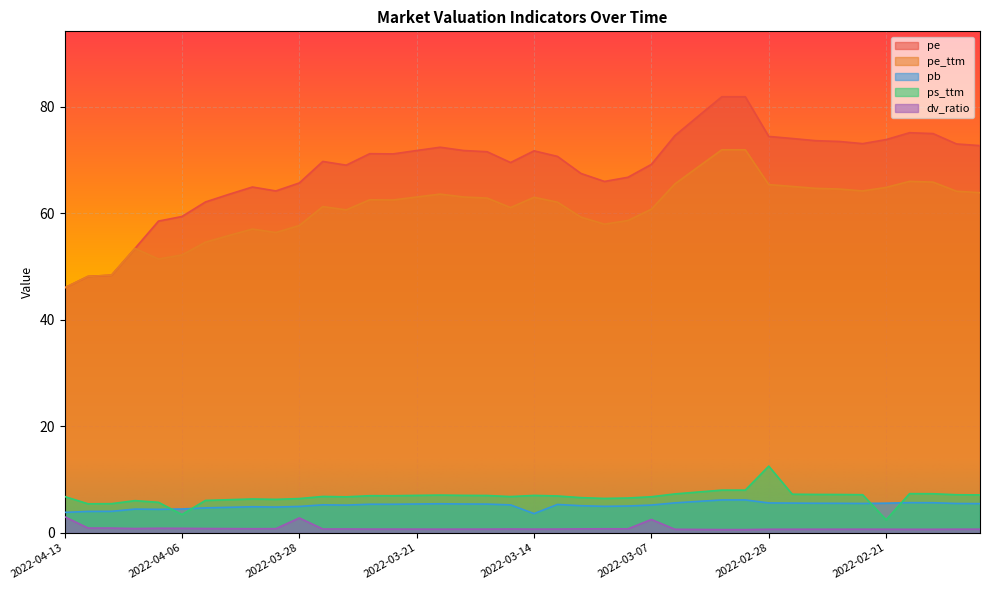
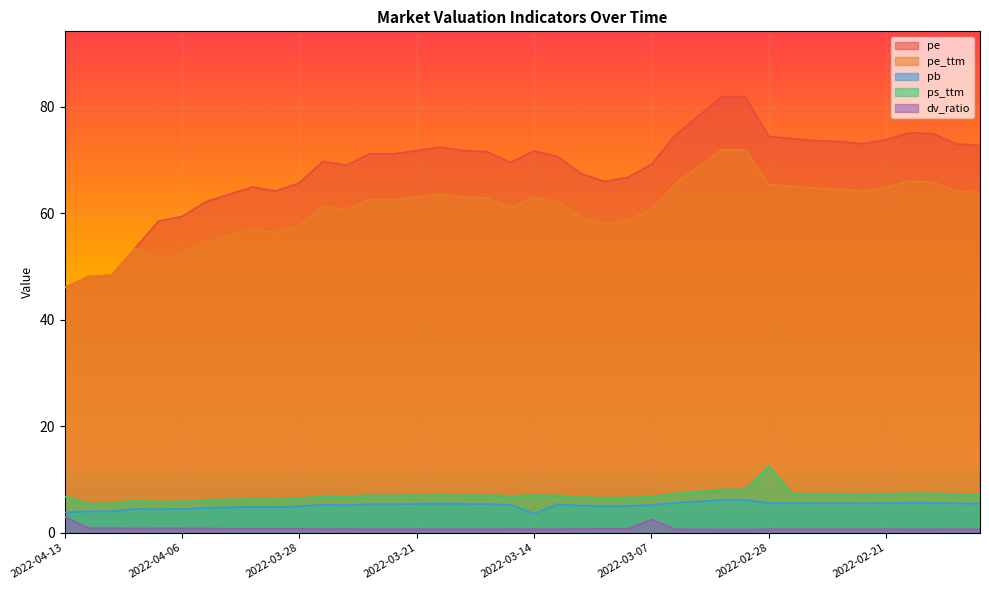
ps_ttm, 2022-04-06: 3 -> 6
dv_ratio, 2022-03-28: 3 -> 1
ps_ttm, 2022-02-21: 2 -> 7
